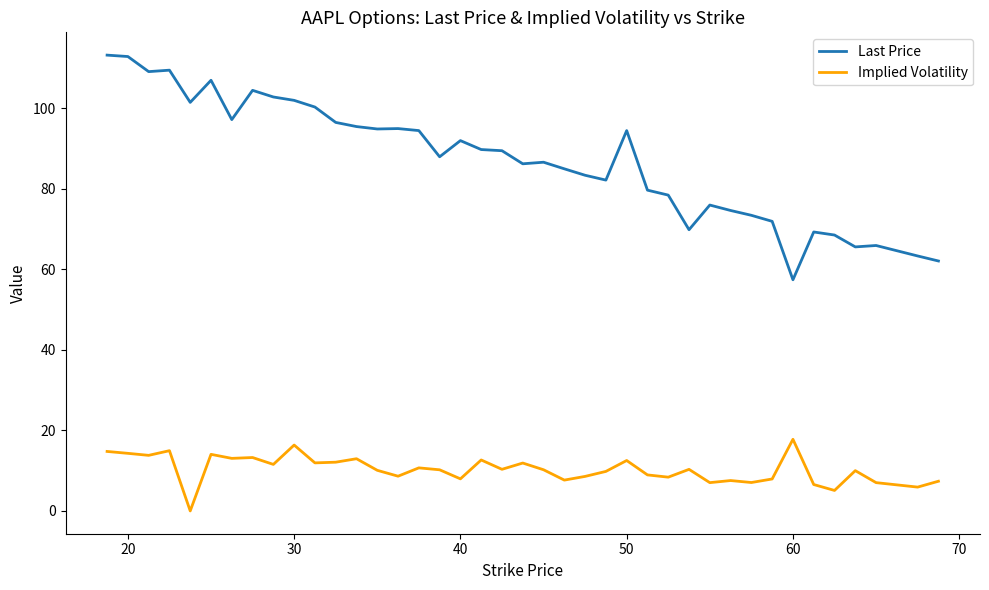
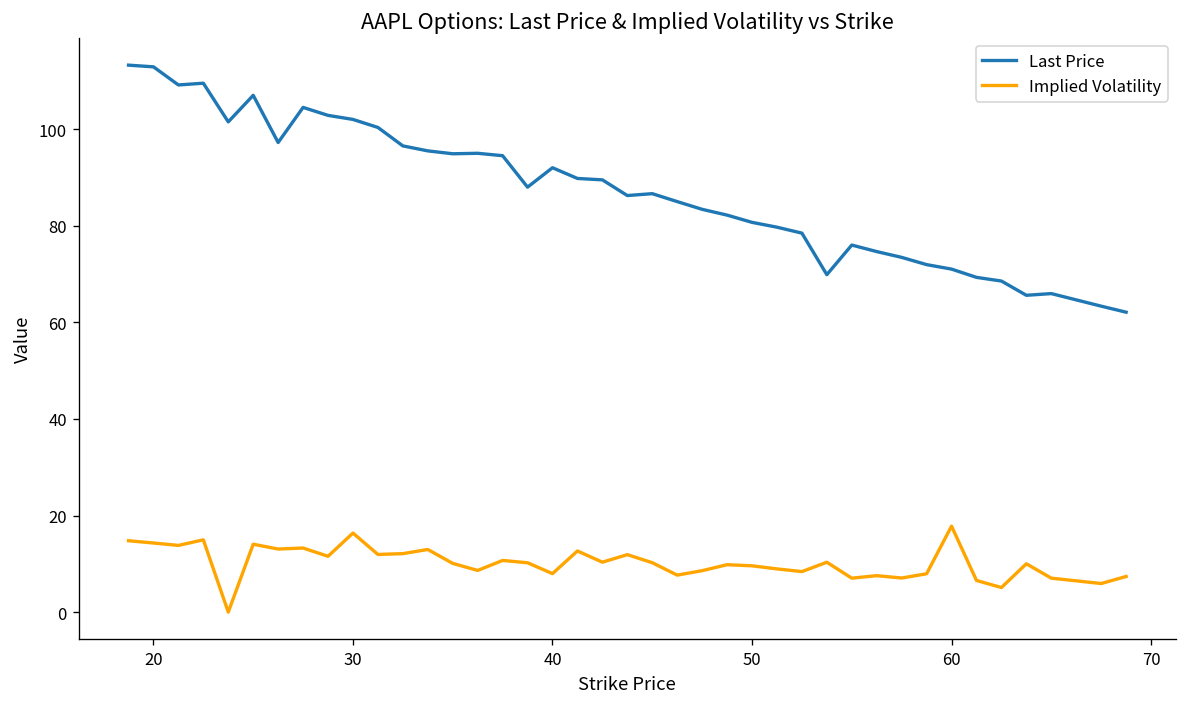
Last Price, 50: 95 -> 81
Implied Volatility, 50: 13 -> 10
Last Price, 60: 57 -> 71
